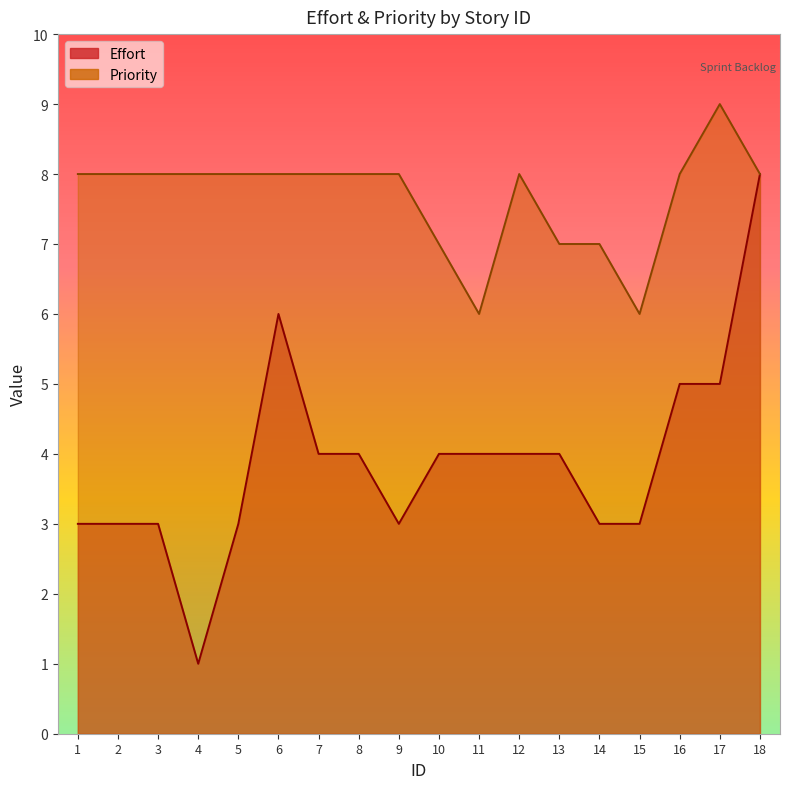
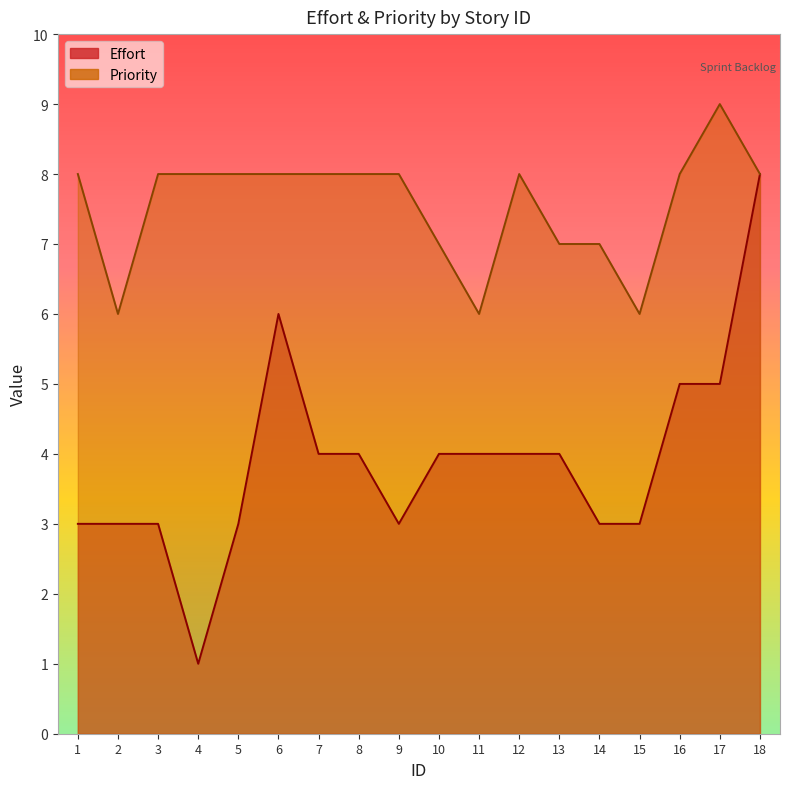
Priority, 2: 8 -> 6
